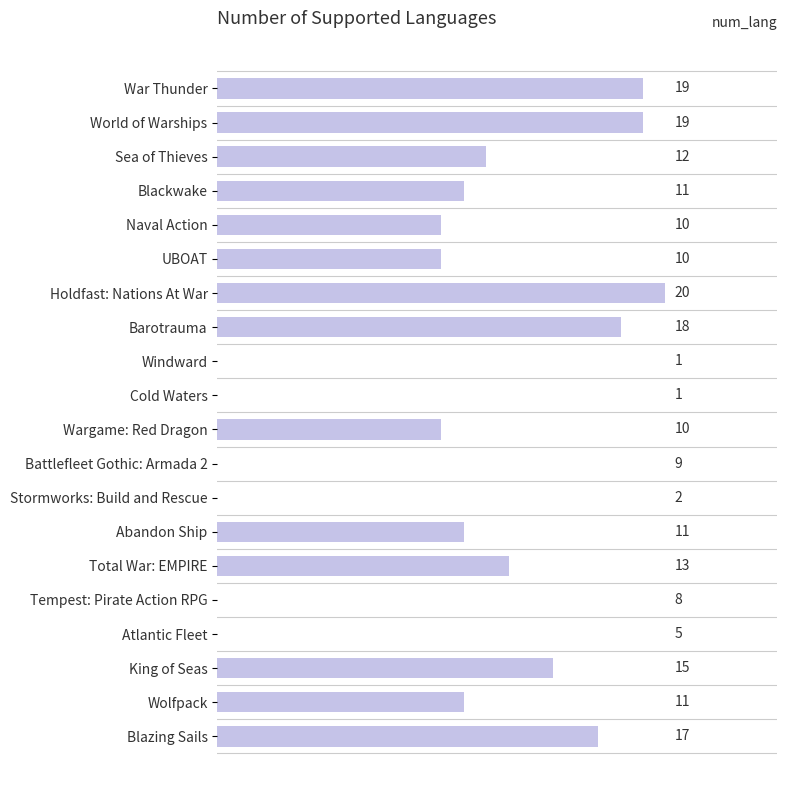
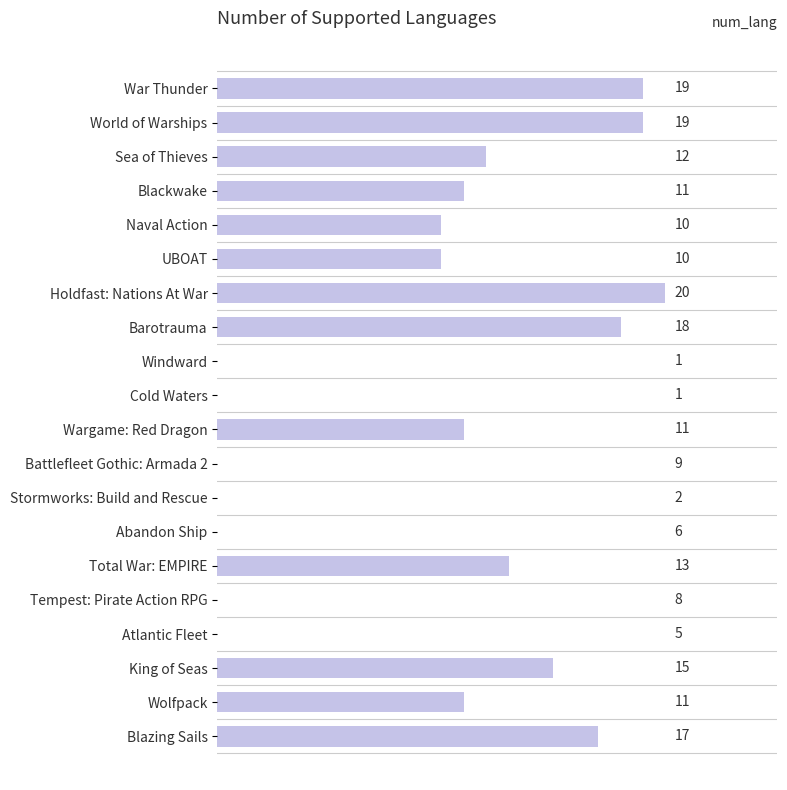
Wargame: Red Dragon: 10 -> 11
Abandon Ship: 11 -> 6
